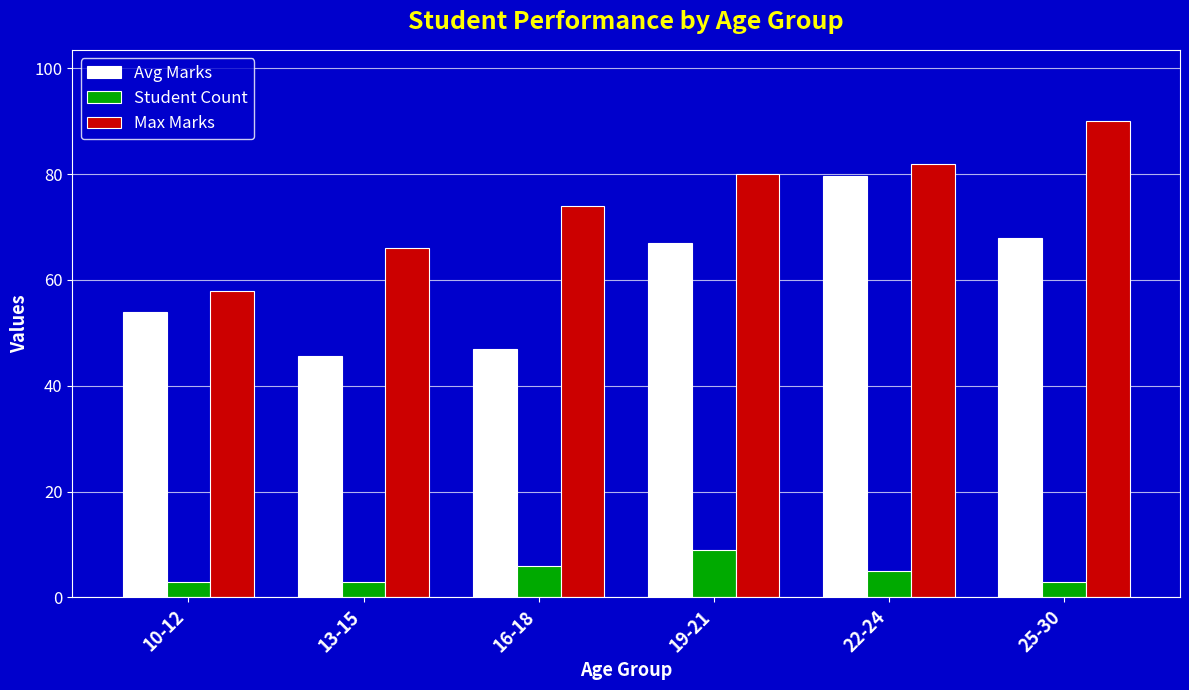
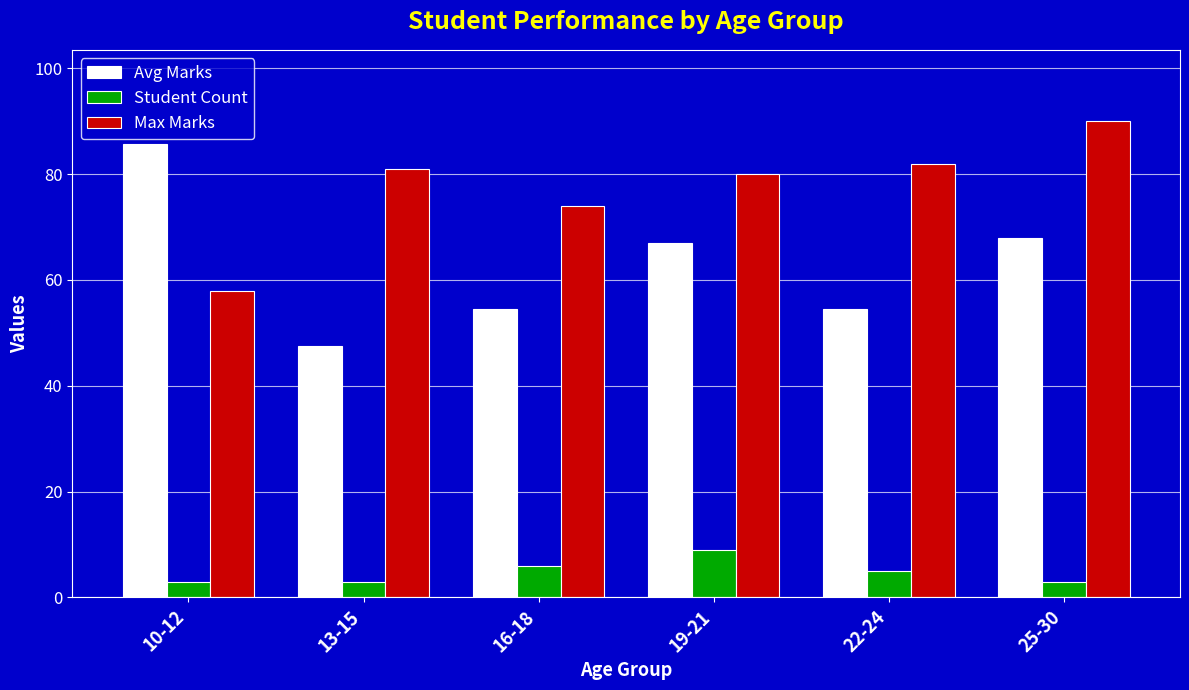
Avg Marks, 10-12: 54 -> 86
Avg Marks, 13-15: 46 -> 48
Max Marks, 13-15: 66 -> 81
Avg Marks, 16-18: 47 -> 55
Avg Marks, 22-24: 80 -> 55
